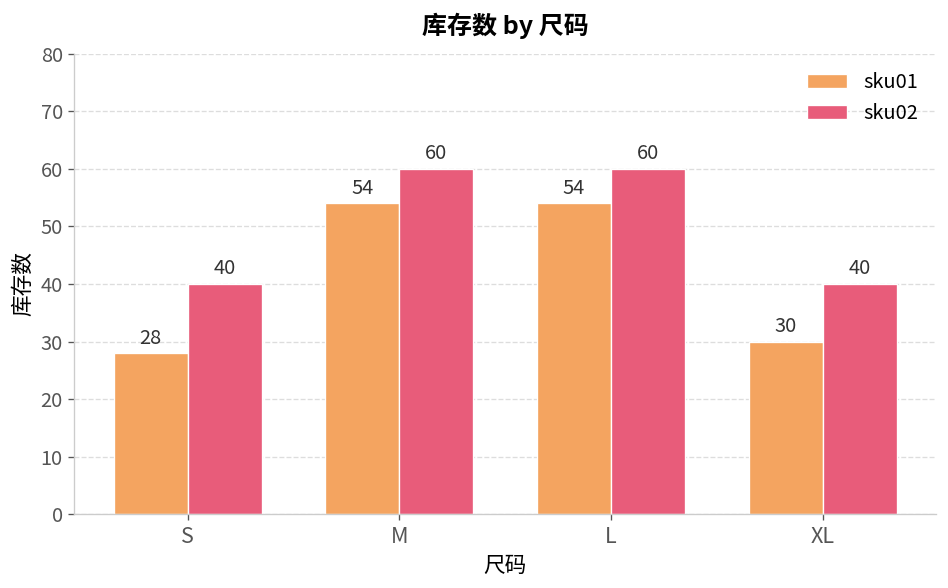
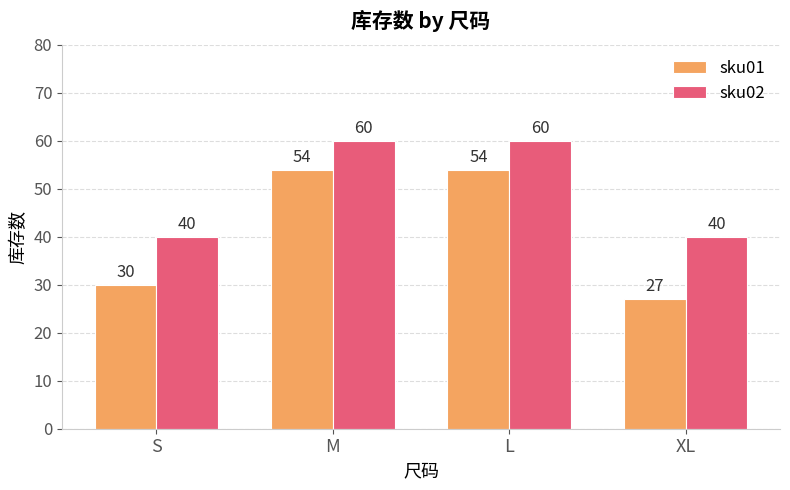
sku01, S: 28 -> 30
sku01, XL: 30 -> 27
